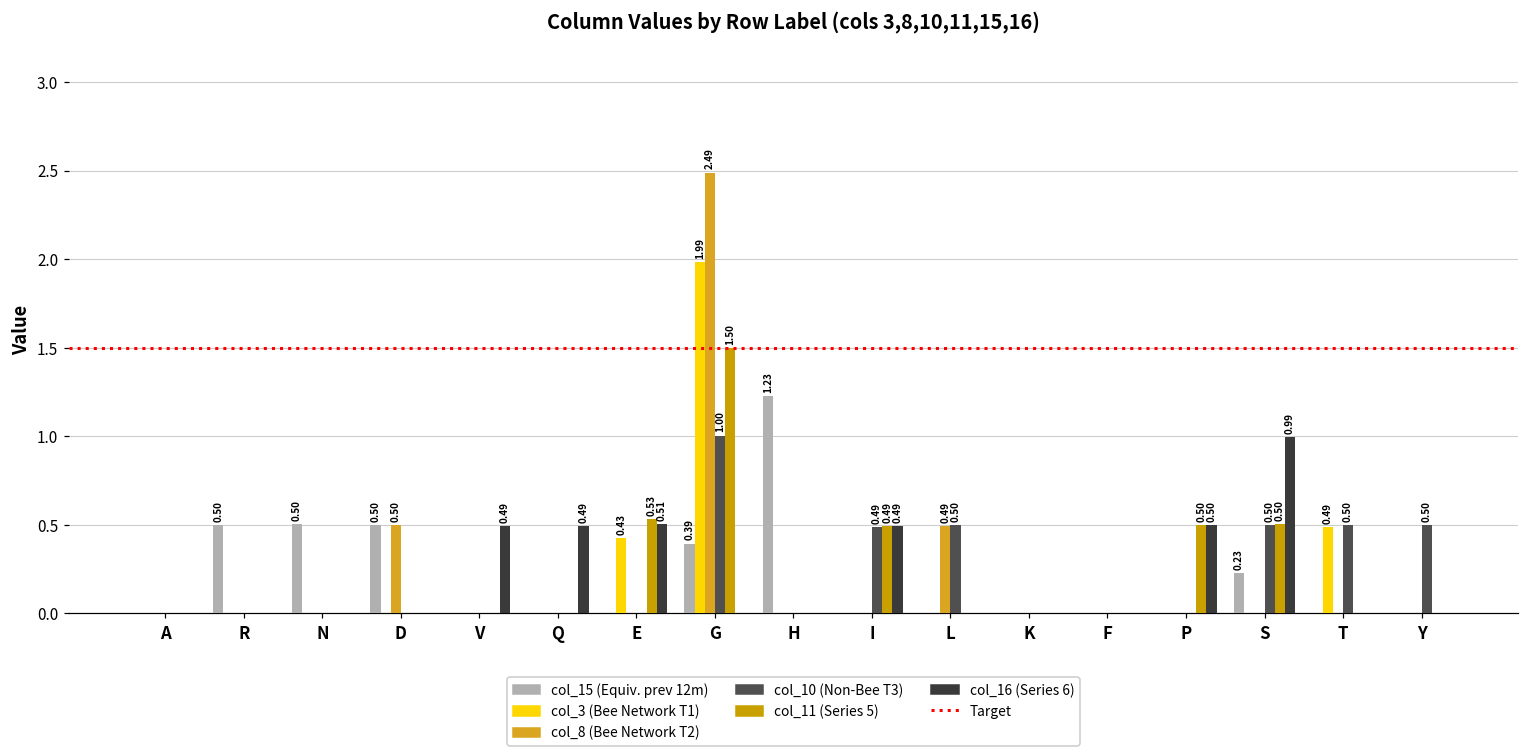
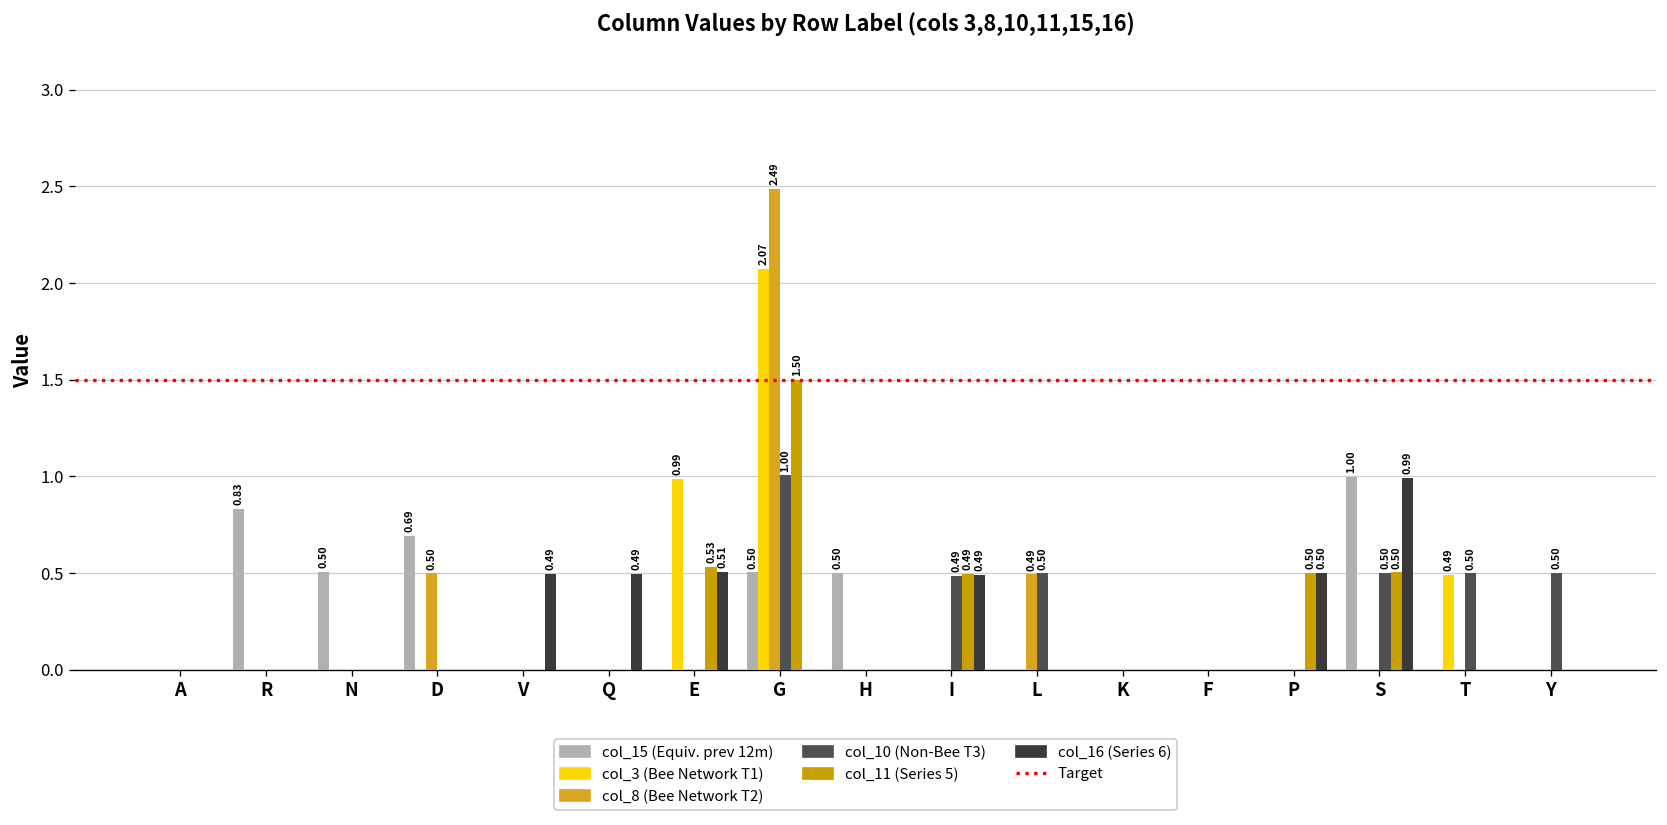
col_15 (Equiv. prev 12m), R: 0.50 -> 0.83
col_15 (Equiv. prev 12m), D: 0.50 -> 0.69
col_3 (Bee Network T1), E: 0.43 -> 0.99
col_15 (Equiv. prev 12m), G: 0.39 -> 0.50
col_3 (Bee Network T1), G: 1.99 -> 2.07
col_15 (Equiv. prev 12m), H: 1.23 -> 0.50
col_15 (Equiv. prev 12m), S: 0.23 -> 1.00
